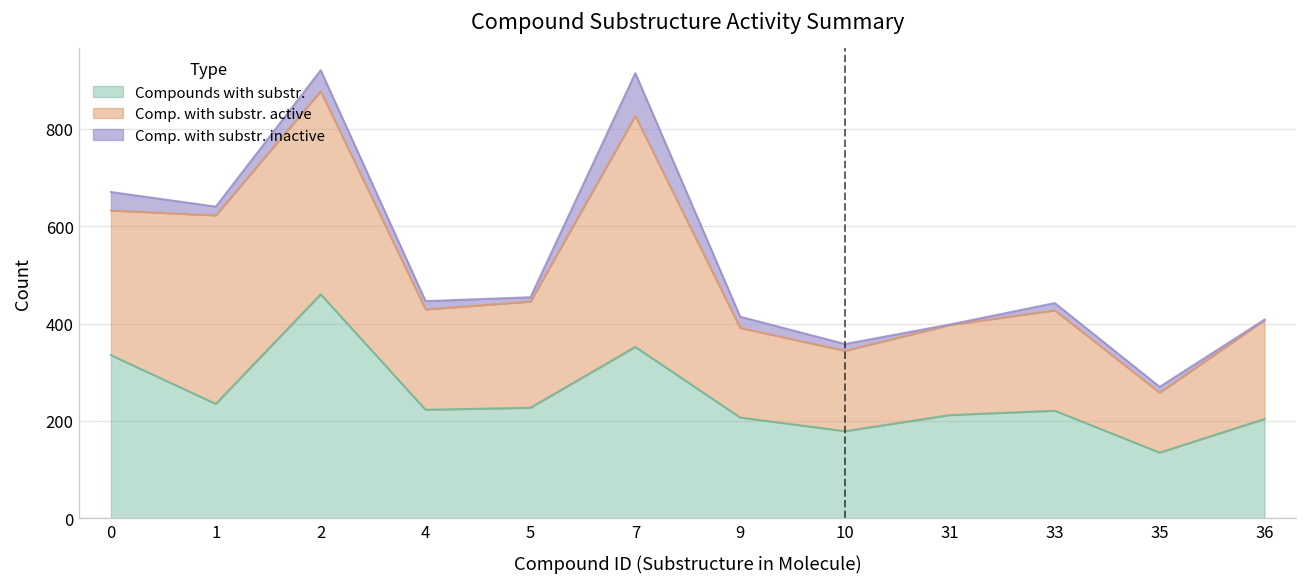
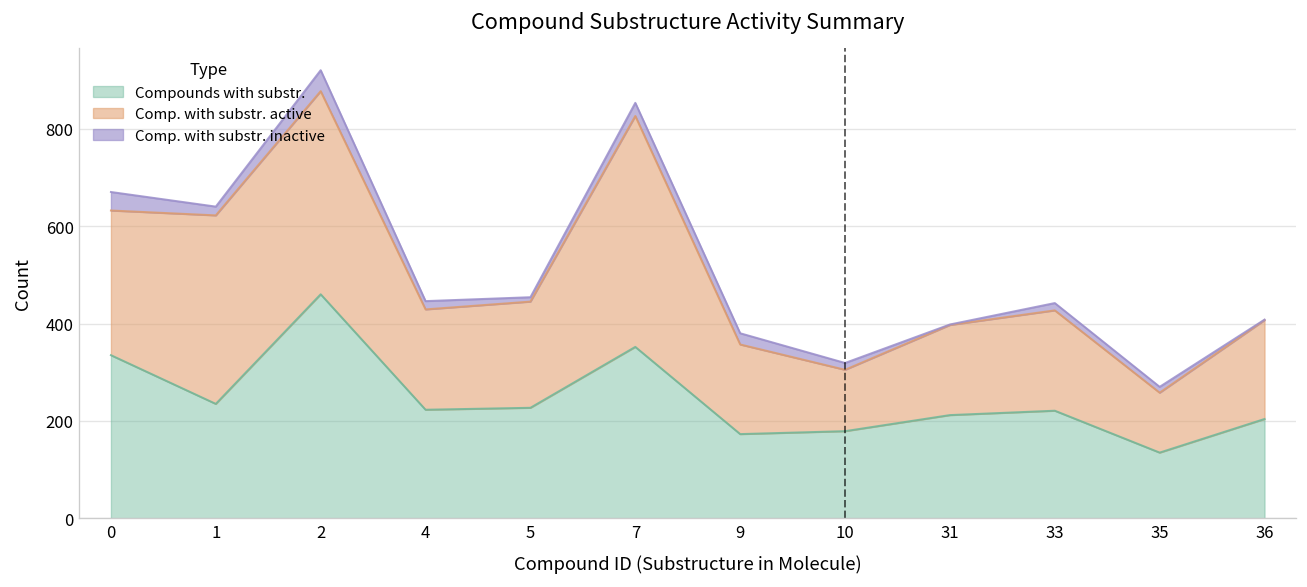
Comp. with substr. inactive, 7: 90 -> 30
Compounds with substr., 9: 210 -> 170
Comp. with substr. active, 10: 170 -> 130
